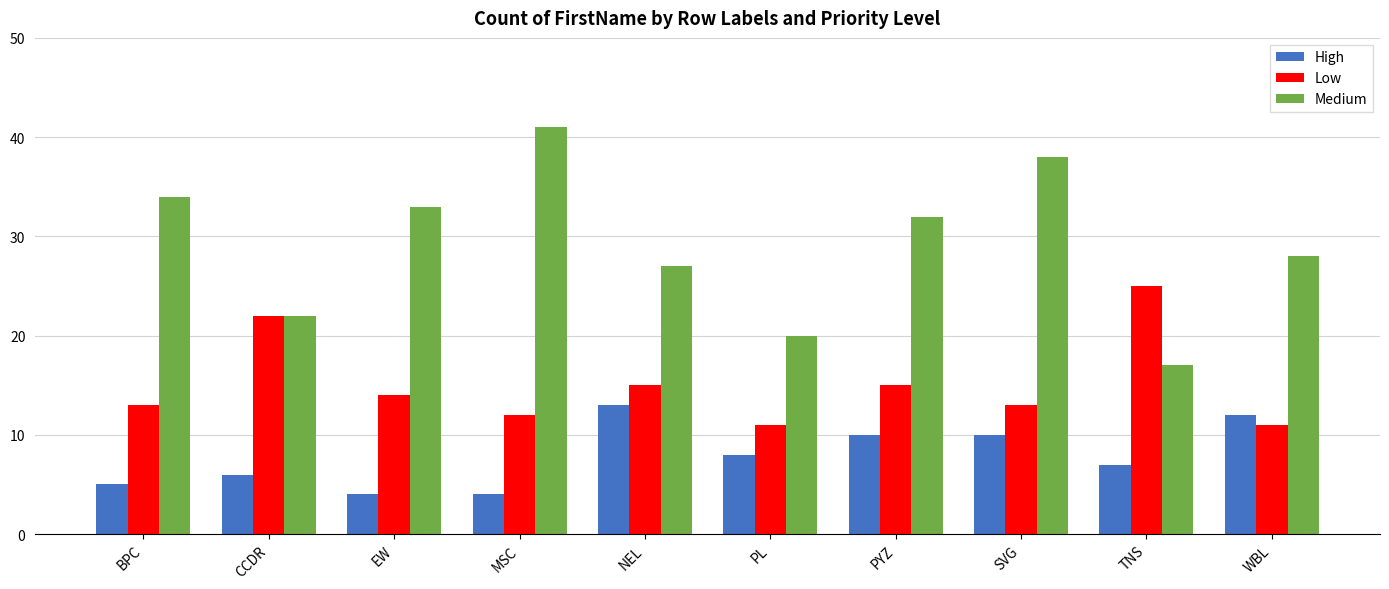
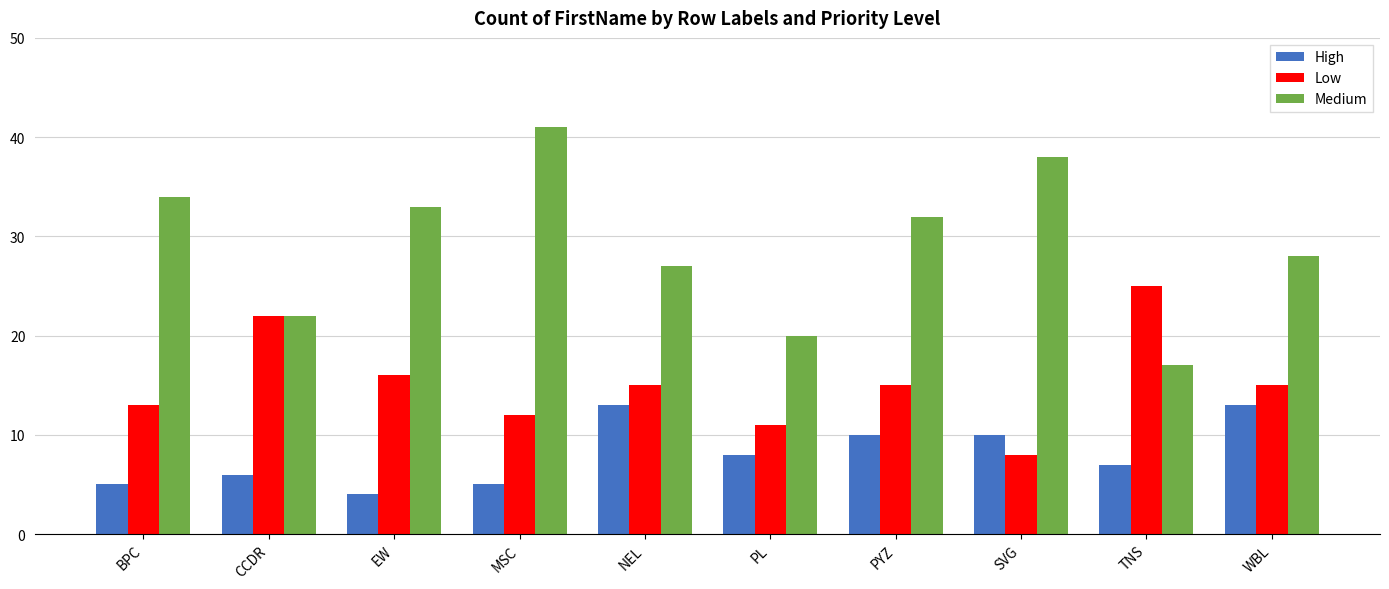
Low, EW: 14 -> 16
High, MSC: 4 -> 5
Low, SVG: 13 -> 8
High, WBL: 12 -> 13
Low, WBL: 11 -> 15
